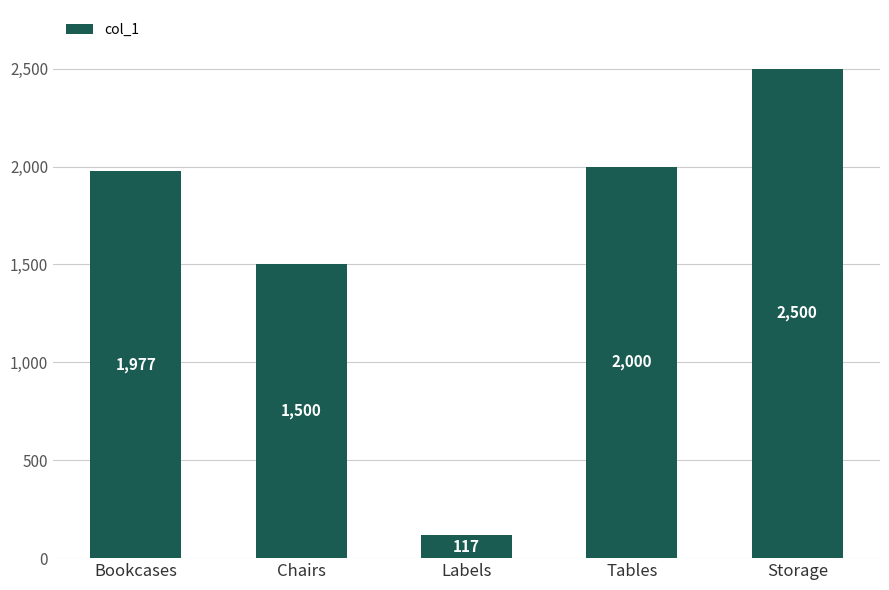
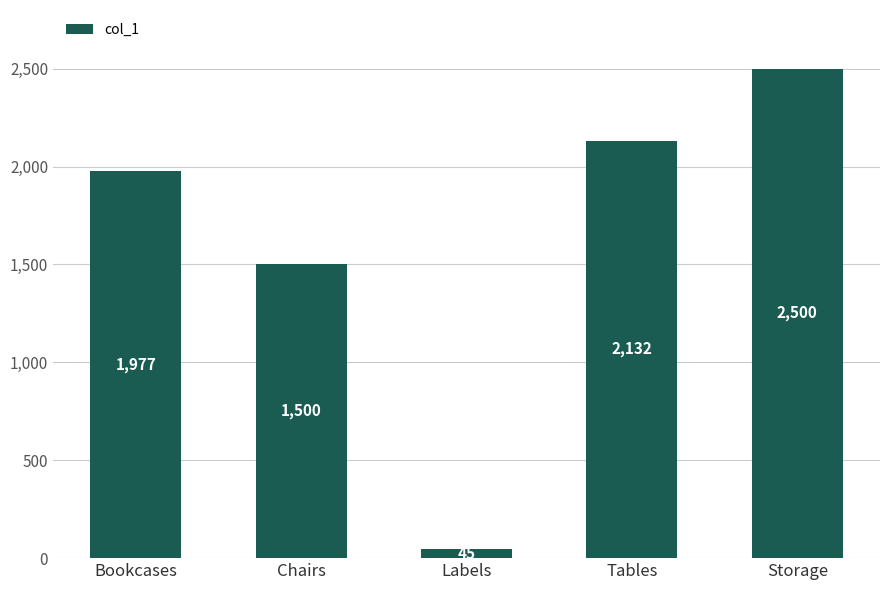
Labels: 120 -> 50
Tables: 2,000 -> 2,132
